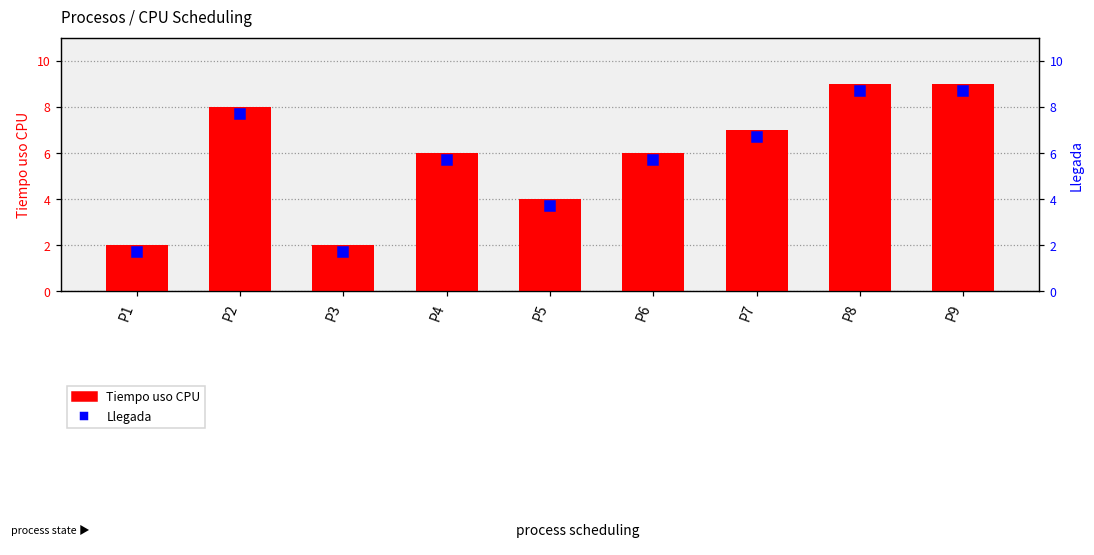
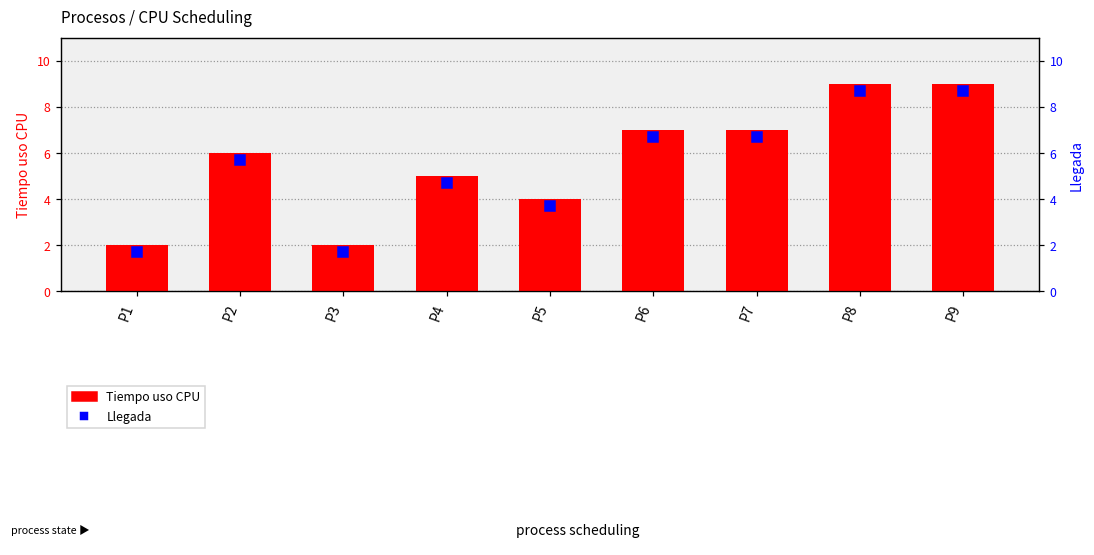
Tiempo uso CPU, P2: 8 -> 6
Tiempo uso CPU, P4: 6 -> 5
Tiempo uso CPU, P6: 6 -> 7
